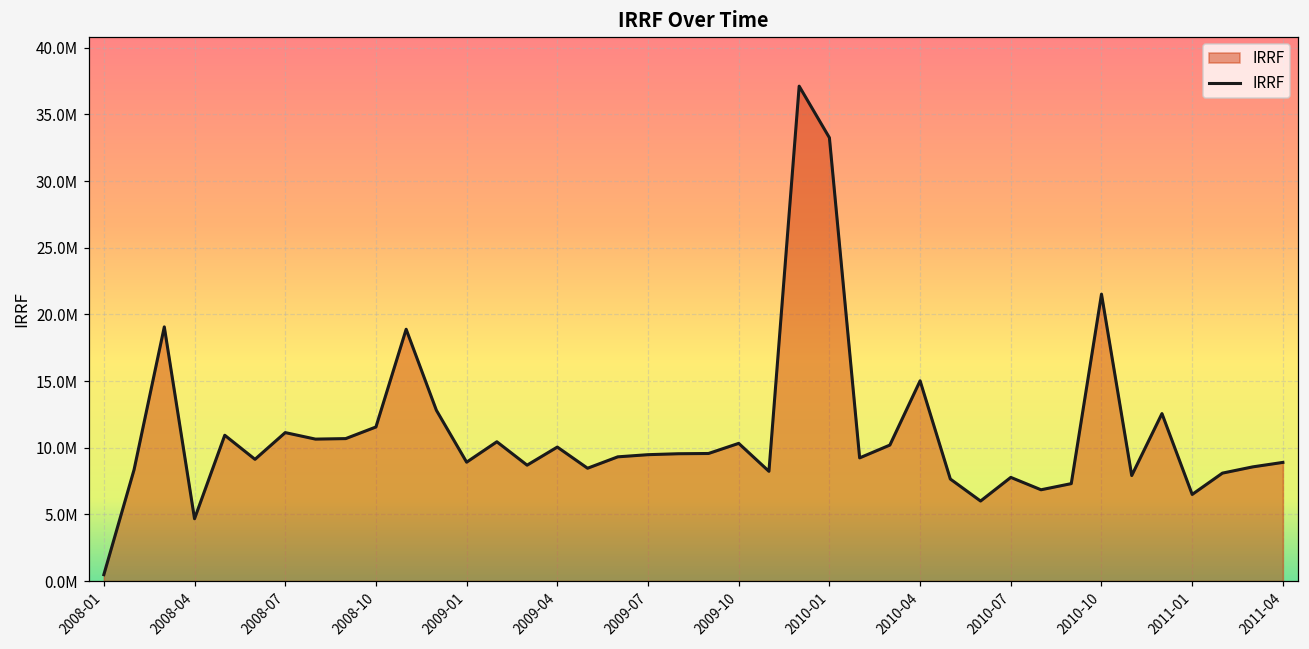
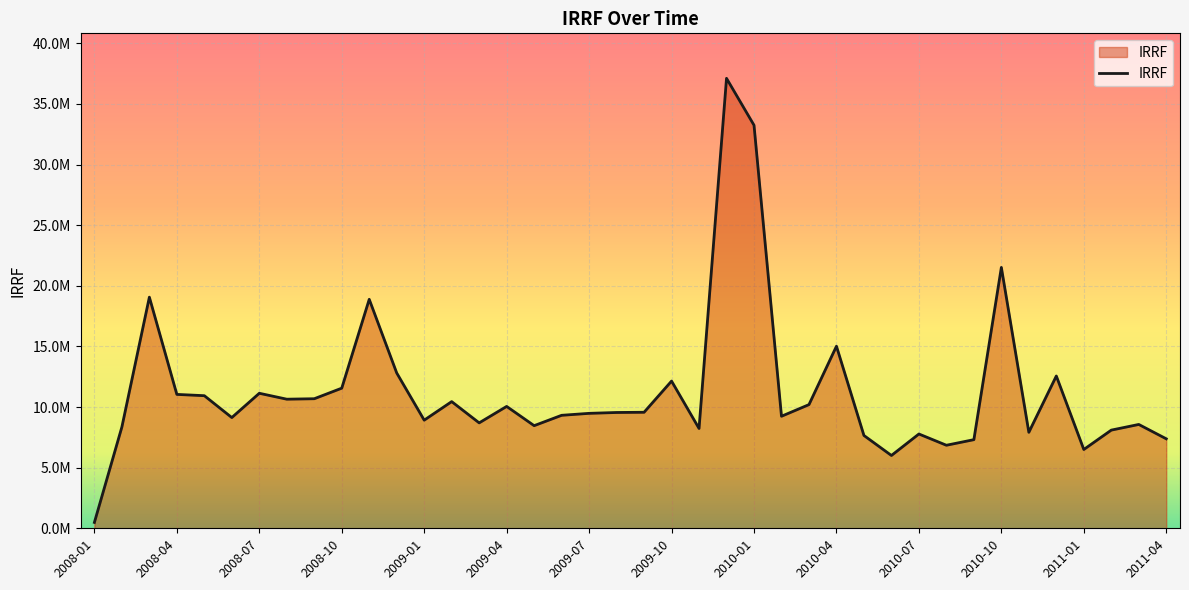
2008-04: 4700000 -> 11000000
2009-10: 10300000 -> 12100000
2011-04: 8900000 -> 7400000
